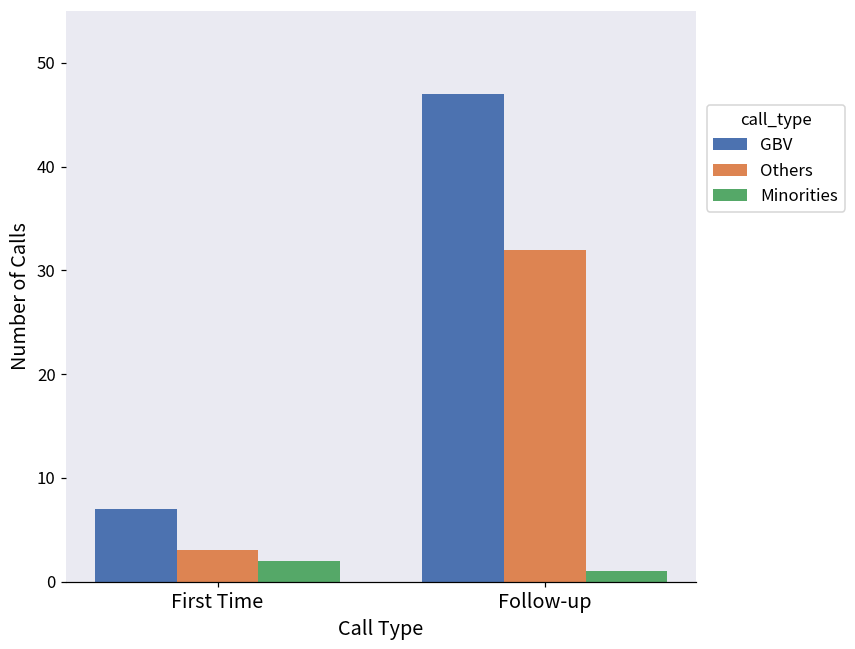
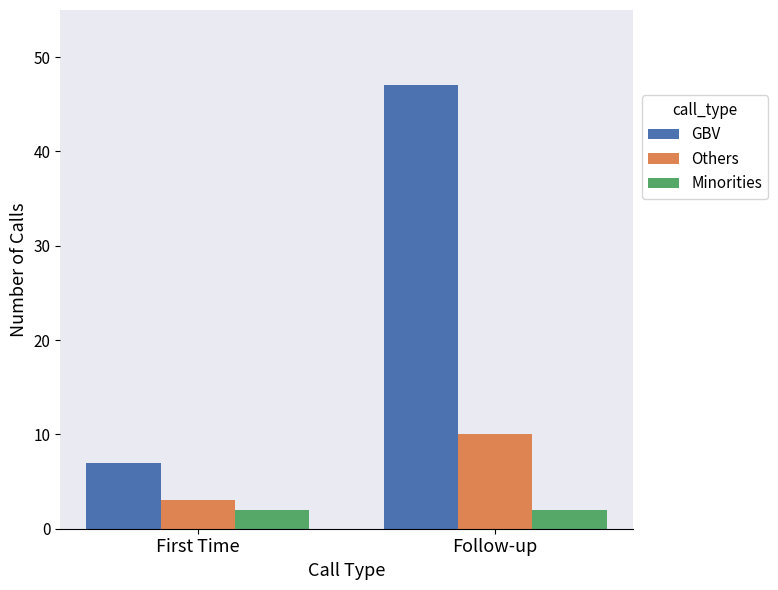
Others, Follow-up: 32 -> 10
Minorities, Follow-up: 1 -> 2
